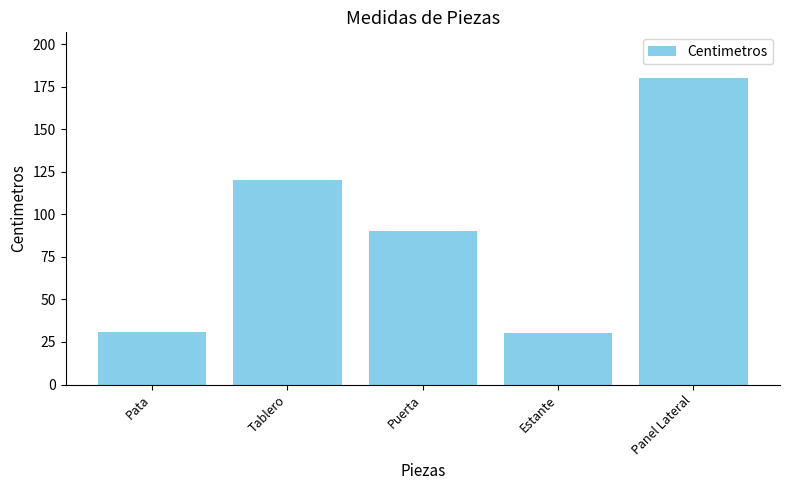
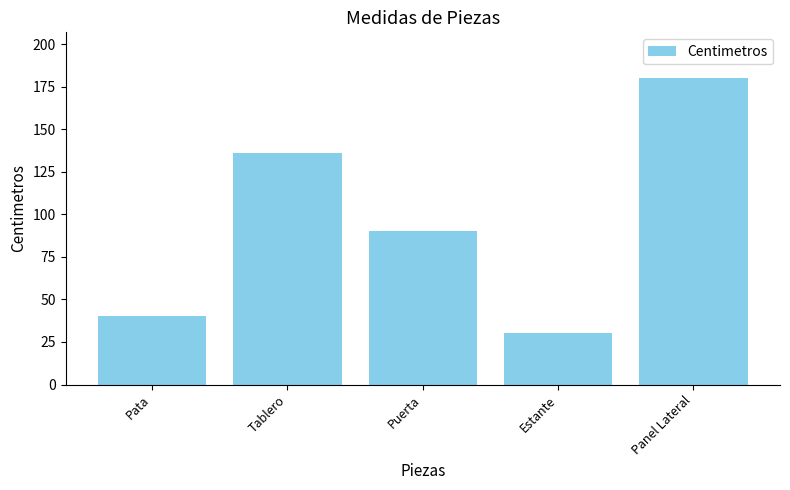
Pata: 31 -> 40
Tablero: 120 -> 136
